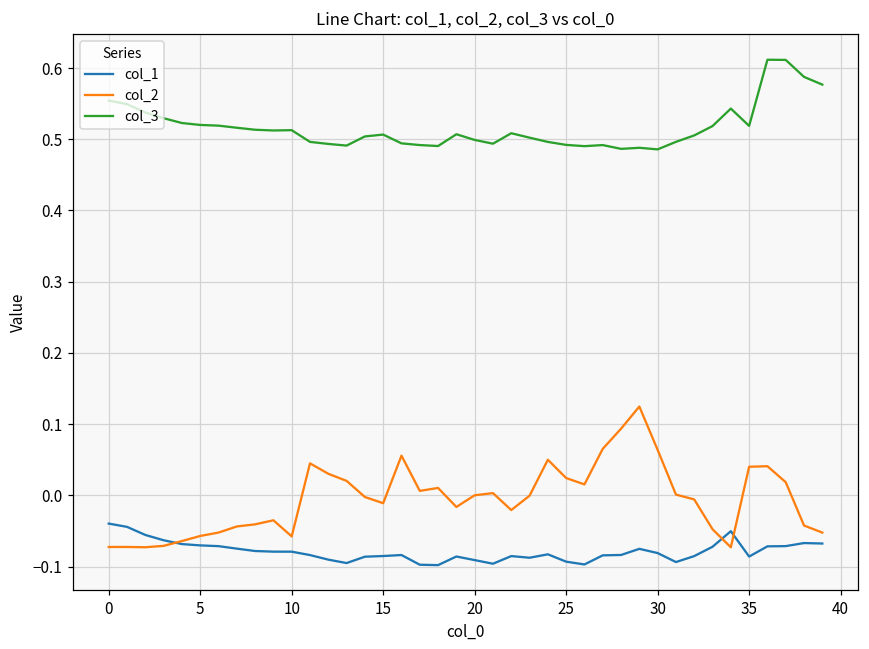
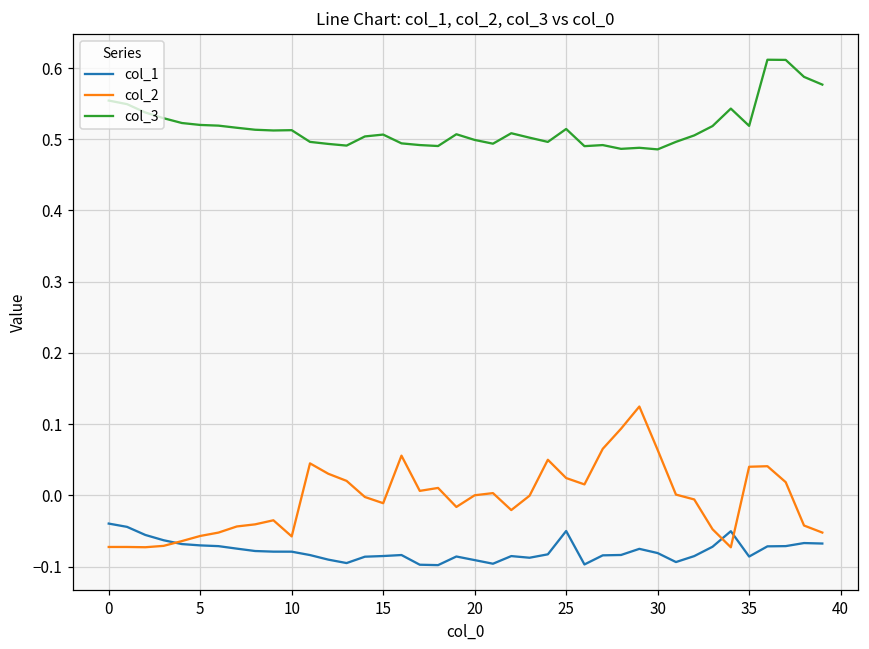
col_1, 25: -0.09 -> -0.05
col_3, 25: 0.49 -> 0.51
